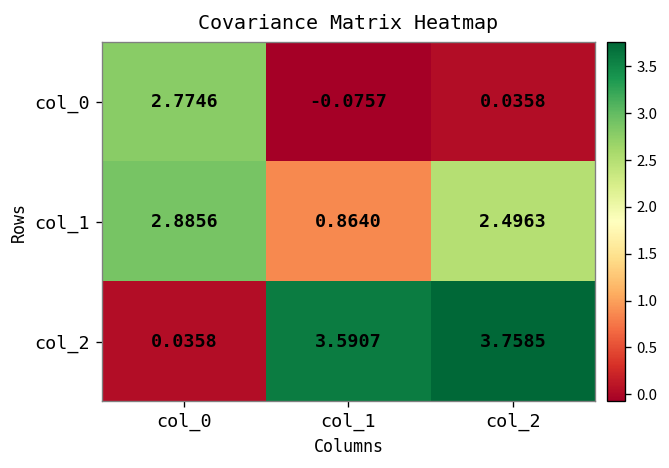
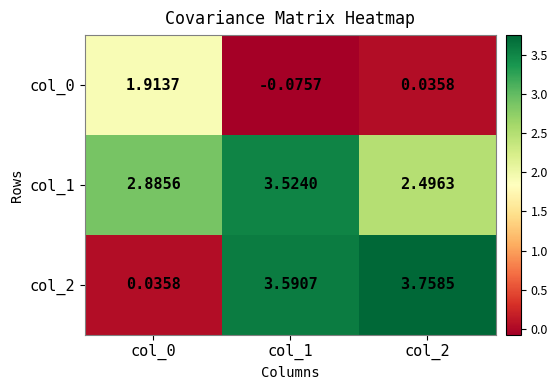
col_0, col_0: 2.7746 -> 1.9137
col_1, col_1: 0.8640 -> 3.5240
